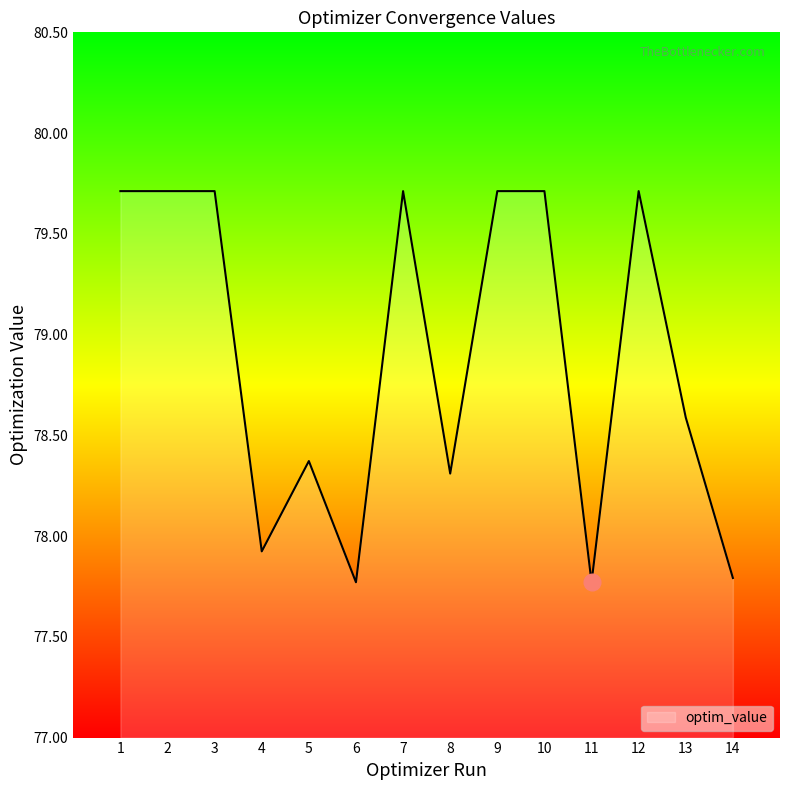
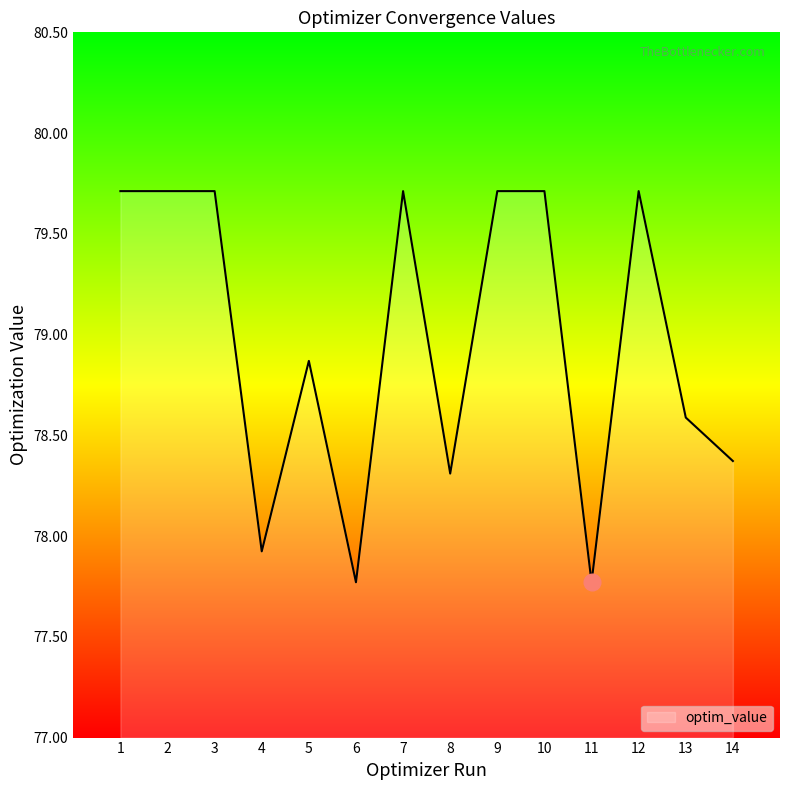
optim_value, 5: 78.37 -> 78.87
optim_value, 14: 77.79 -> 78.37
